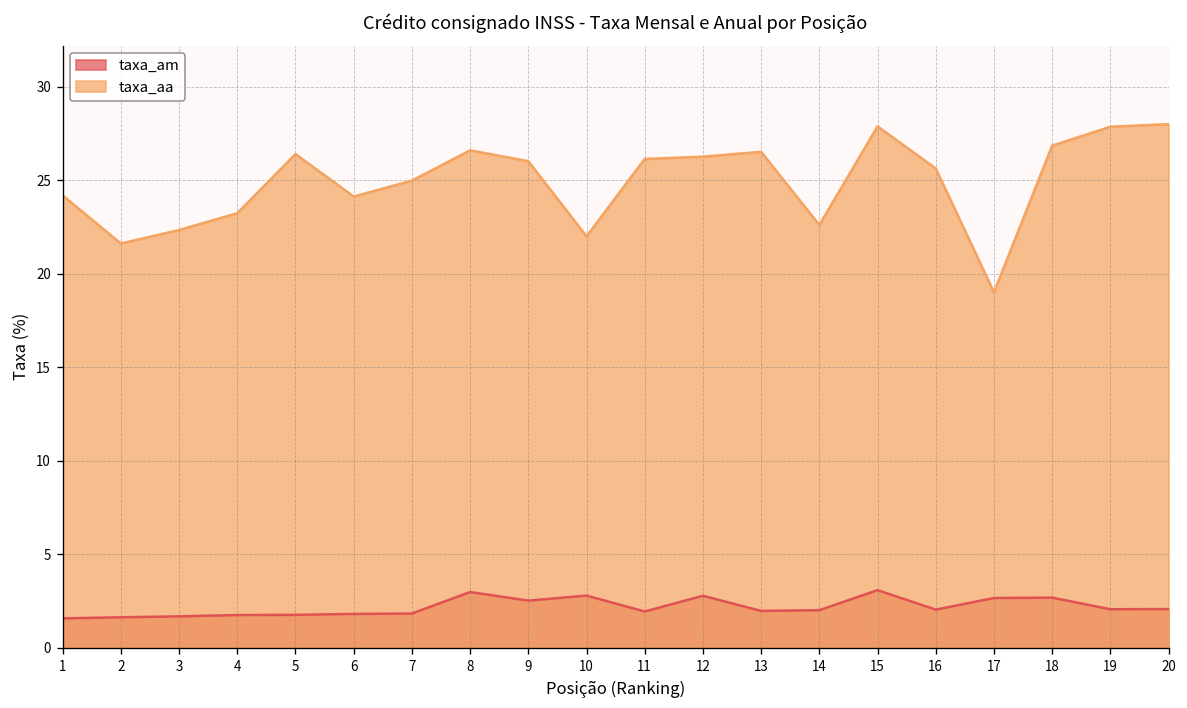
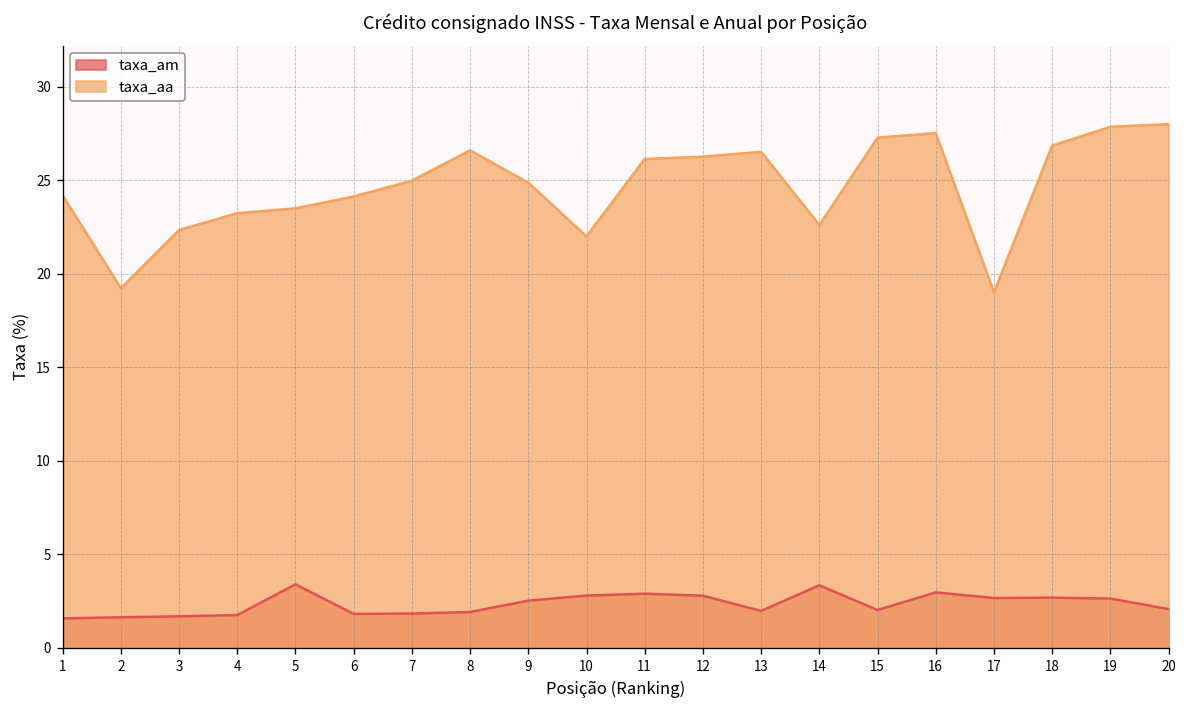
taxa_aa, 2: 21.6 -> 19.2
taxa_am, 5: 1.8 -> 3.4
taxa_aa, 5: 26.4 -> 23.5
taxa_am, 8: 3.0 -> 1.9
taxa_aa, 9: 26.0 -> 24.9
taxa_am, 11: 2.0 -> 2.9
taxa_am, 14: 2.0 -> 3.4
taxa_am, 15: 3.1 -> 2.0
taxa_aa, 15: 27.9 -> 27.3
taxa_am, 16: 2.1 -> 3.0
taxa_aa, 16: 25.6 -> 27.5
taxa_am, 19: 2.1 -> 2.6
